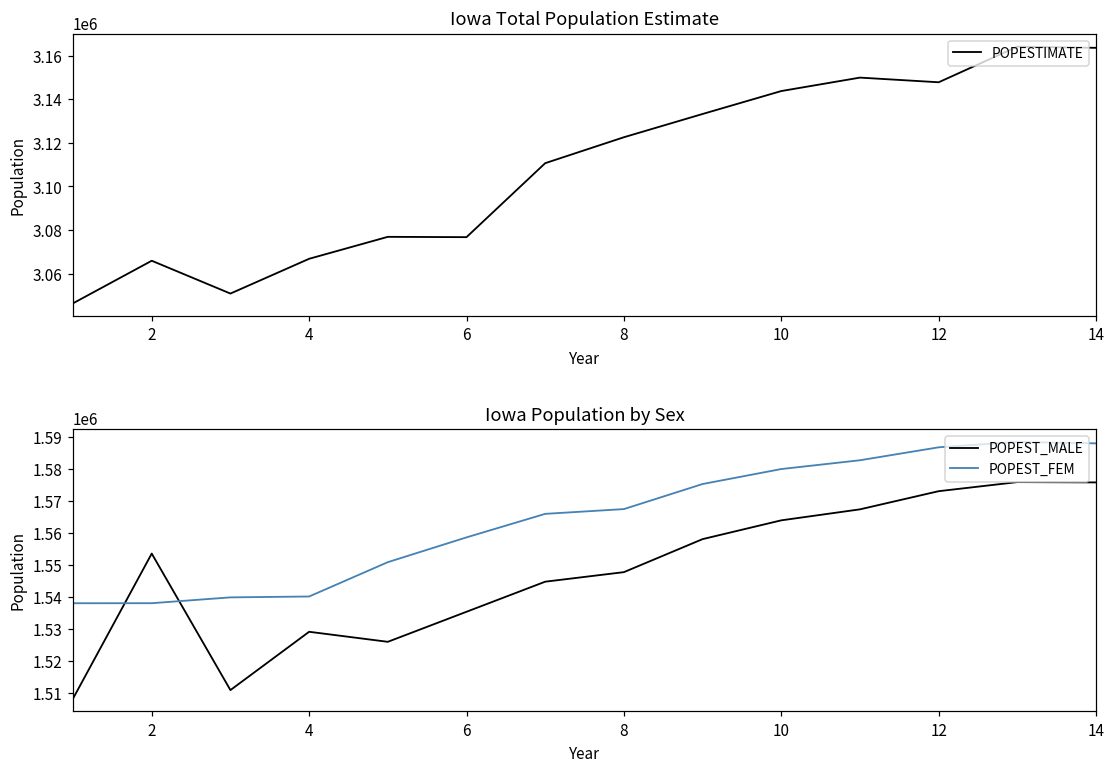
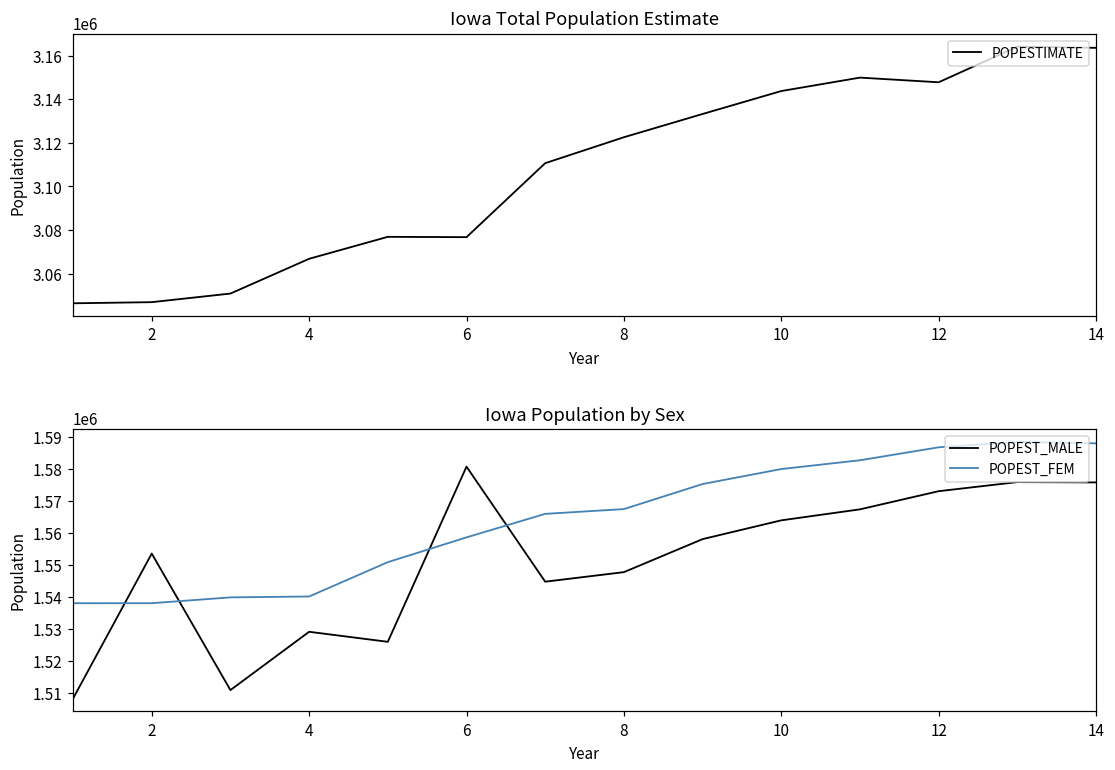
Iowa Total Population Estimate, 2: 3066000 -> 3047000
Iowa Population by Sex, POPEST_MALE, 6: 1535000 -> 1581000
